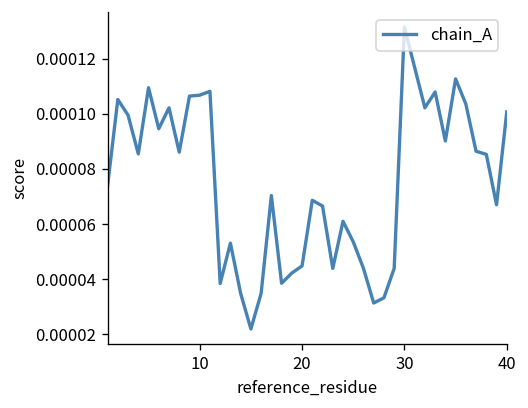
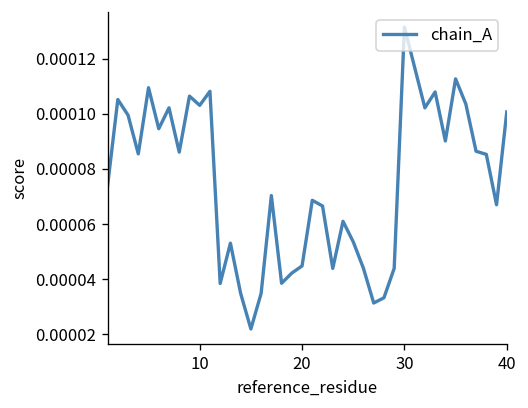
10: 0.000107 -> 0.000103
